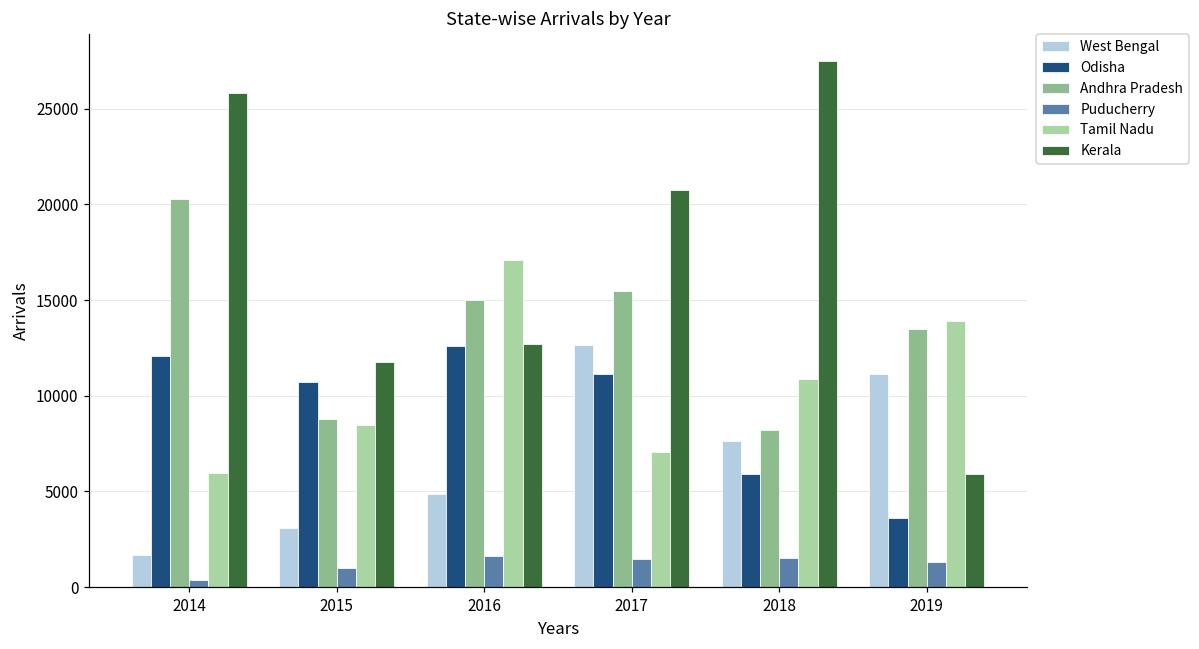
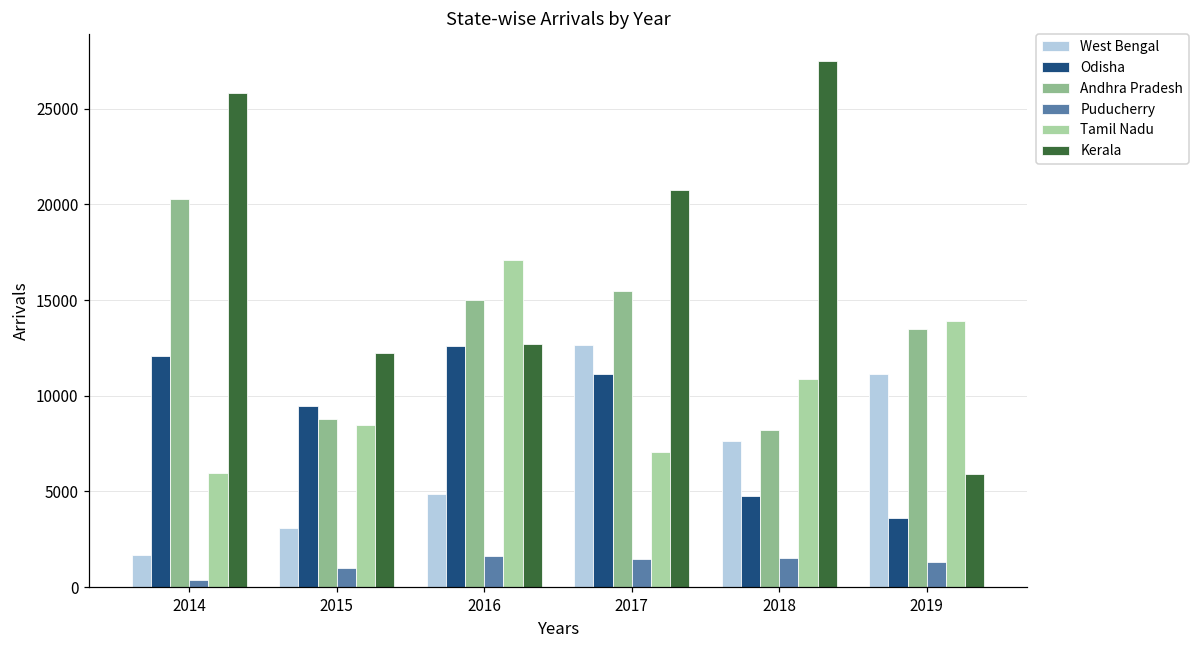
Odisha, 2015: 10700 -> 9400
Kerala, 2015: 11700 -> 12300
Odisha, 2018: 5900 -> 4800
